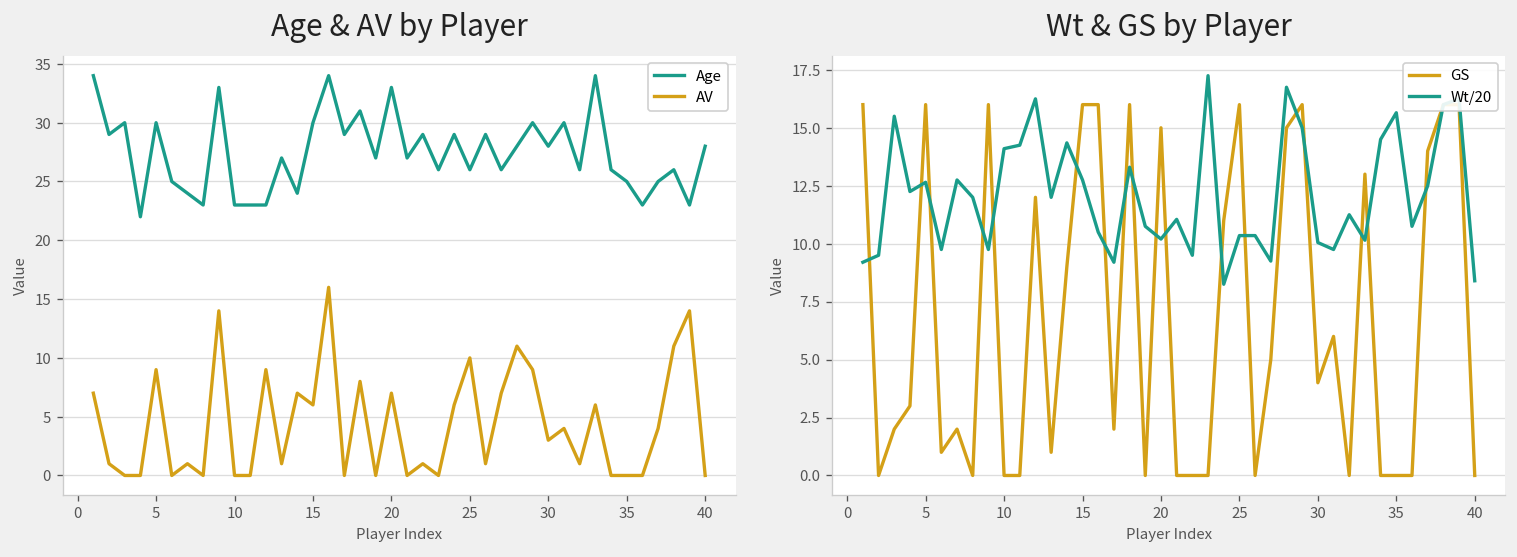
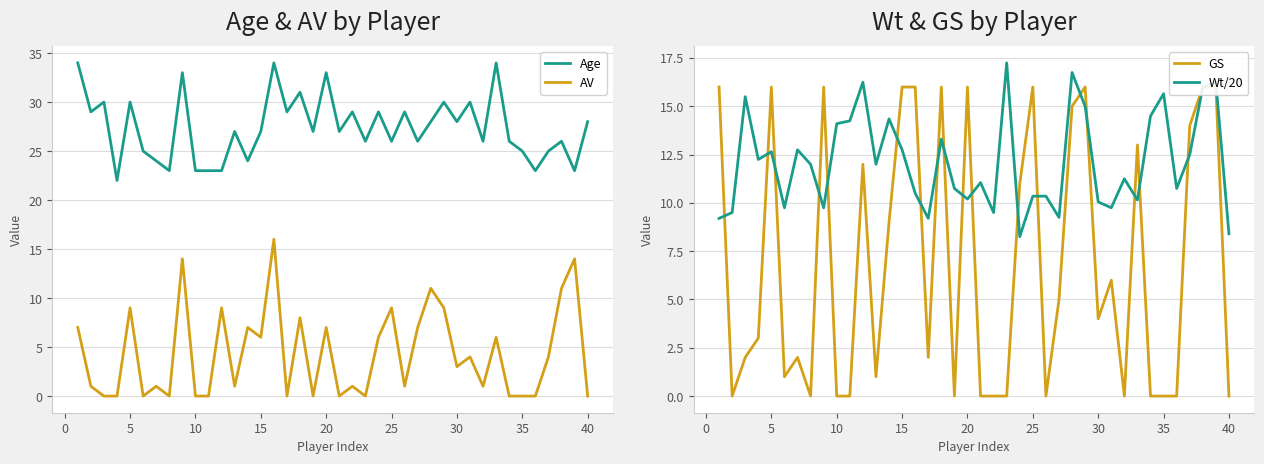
Age & AV by Player, Age, 15: 30 -> 27
Age & AV by Player, AV, 25: 10 -> 9
Wt & GS by Player, GS, 20: 15 -> 16
